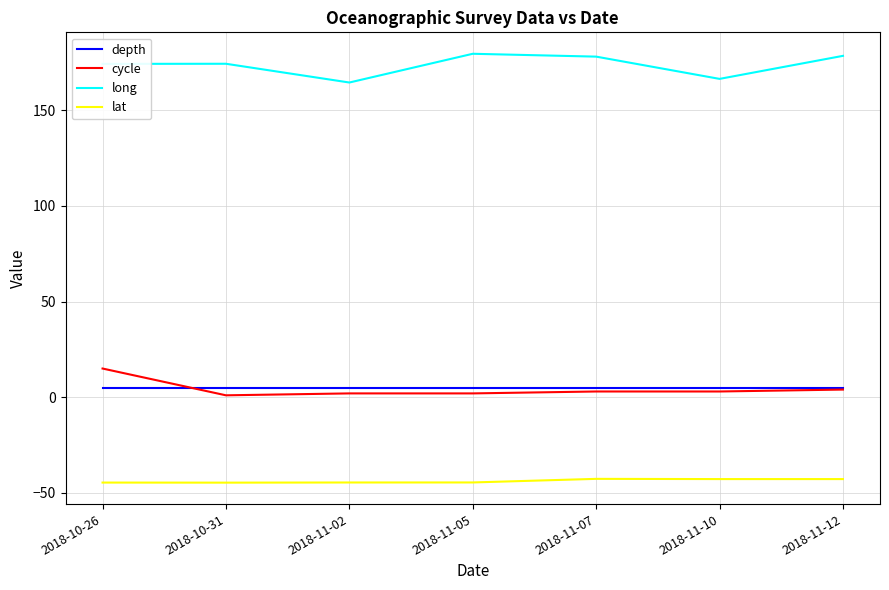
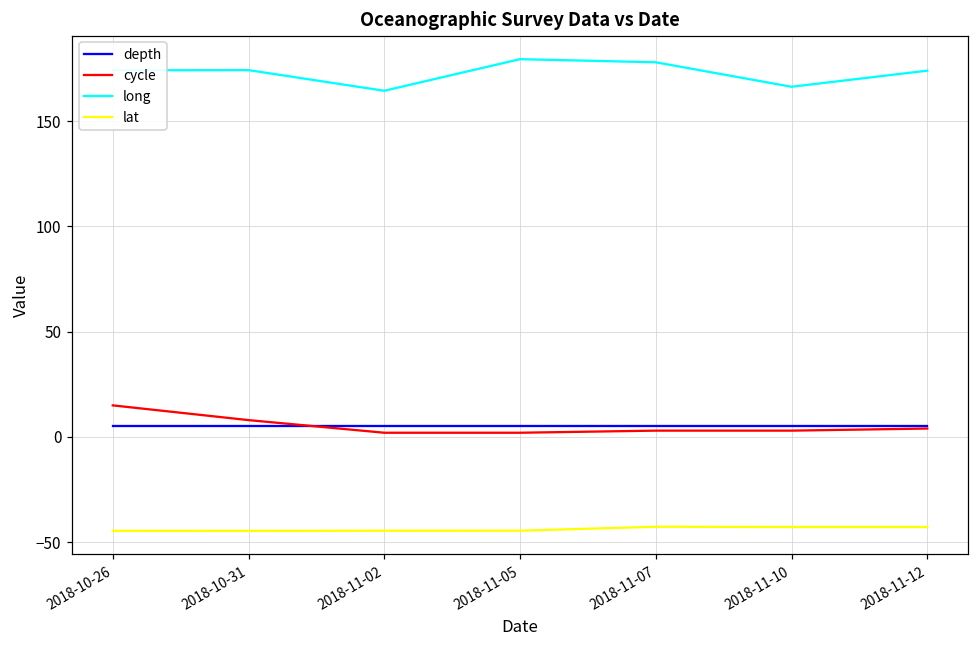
cycle, 2018-10-31: 1 -> 8
long, 2018-11-12: 178 -> 174
